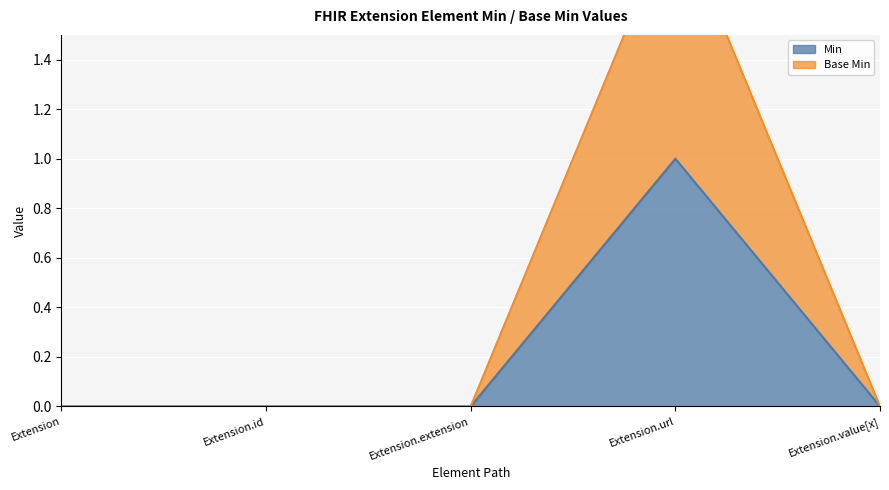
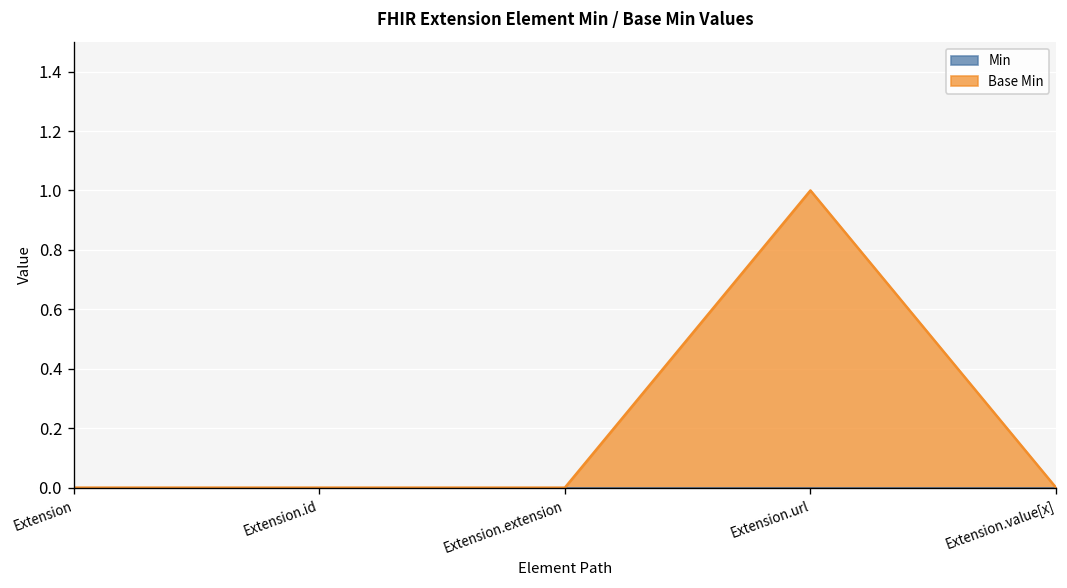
Min, Extension.url: 1 -> 0
